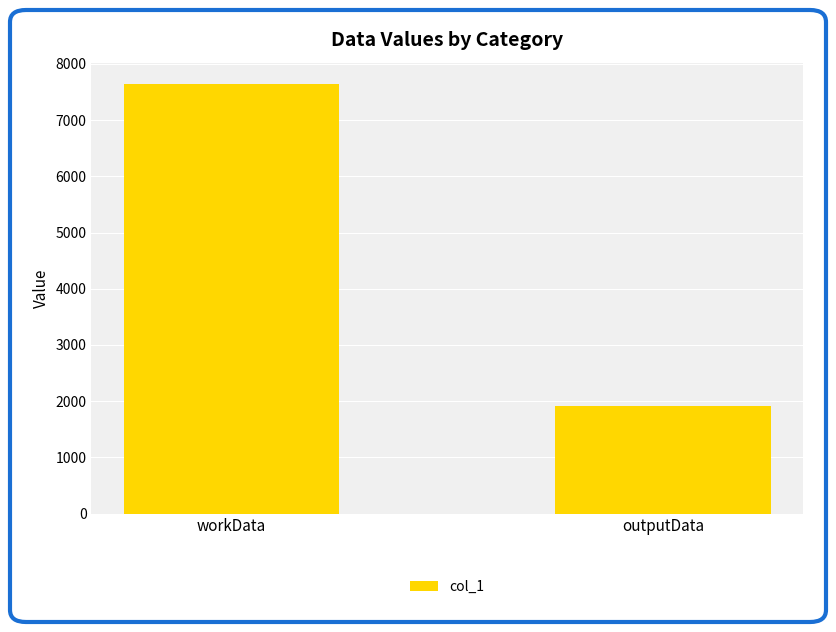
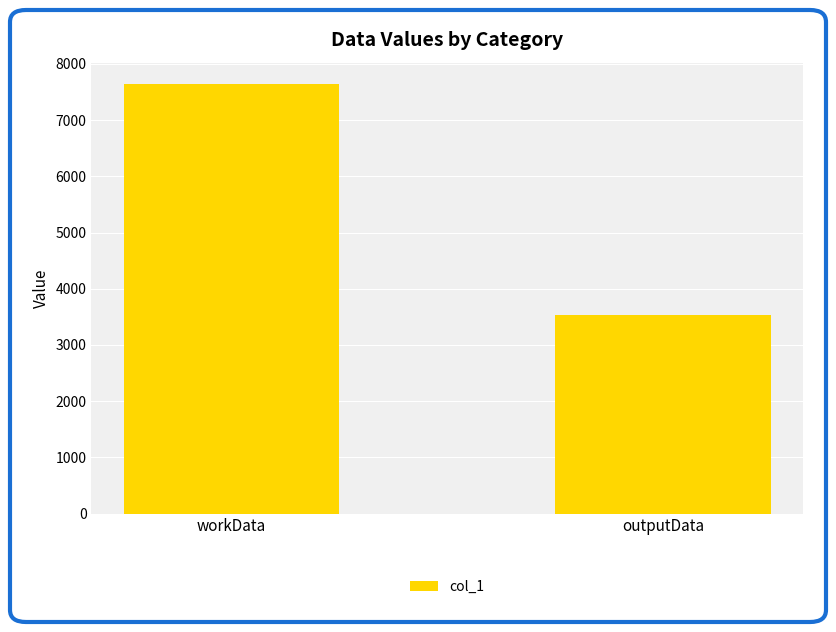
outputData: 1900 -> 3500
